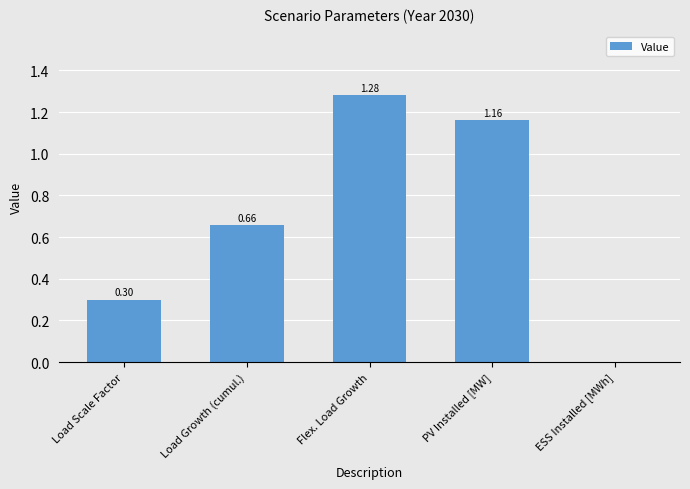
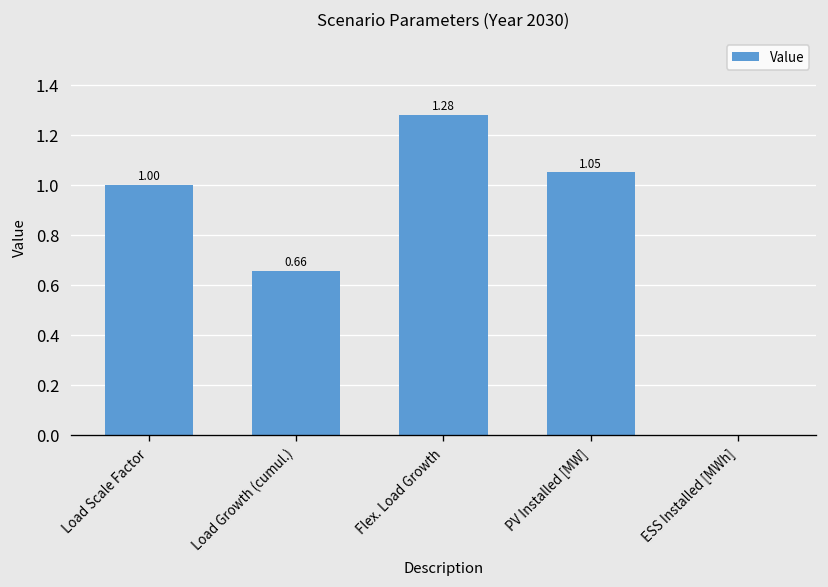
Load Scale Factor: 0.30 -> 1.00
PV Installed [MW]: 1.16 -> 1.05
